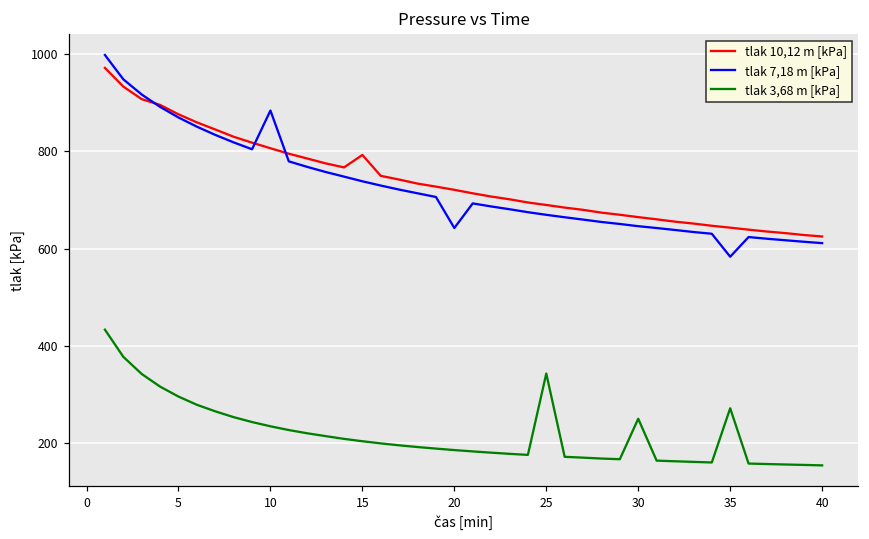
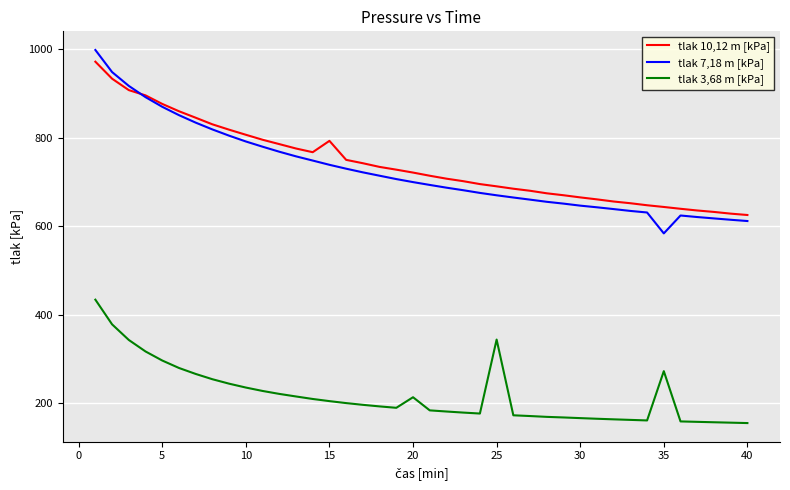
tlak 7,18 m [kPa], 10: 880 -> 790
tlak 7,18 m [kPa], 20: 640 -> 700
tlak 3,68 m [kPa], 20: 190 -> 210
tlak 3,68 m [kPa], 30: 250 -> 170
